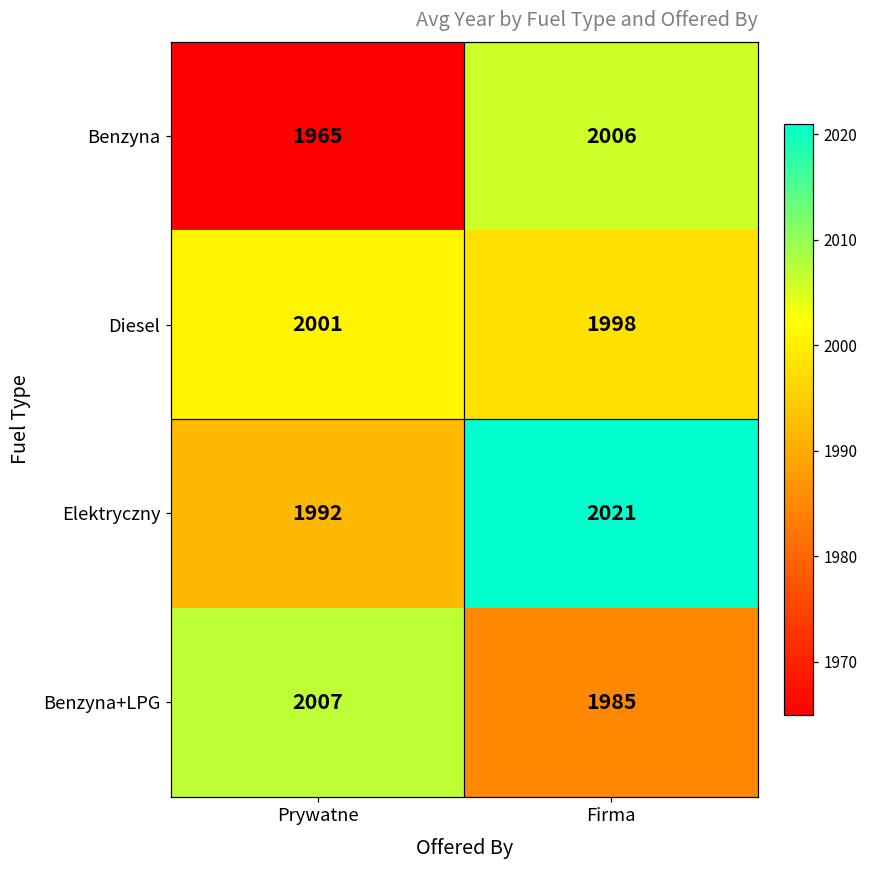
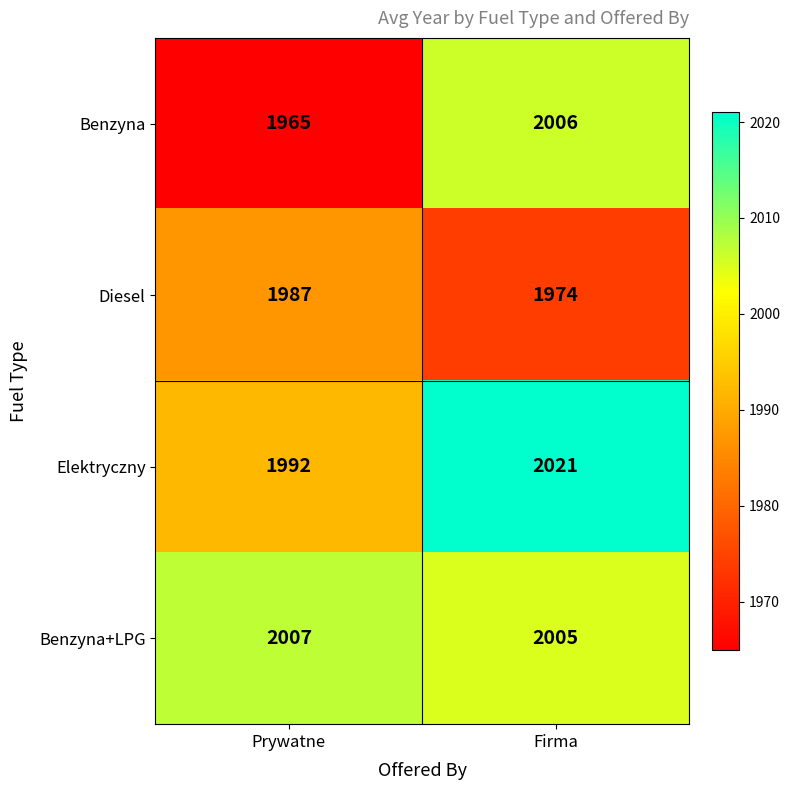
Diesel, Prywatne: 2001 -> 1987
Diesel, Firma: 1998 -> 1974
Benzyna+LPG, Firma: 1985 -> 2005
